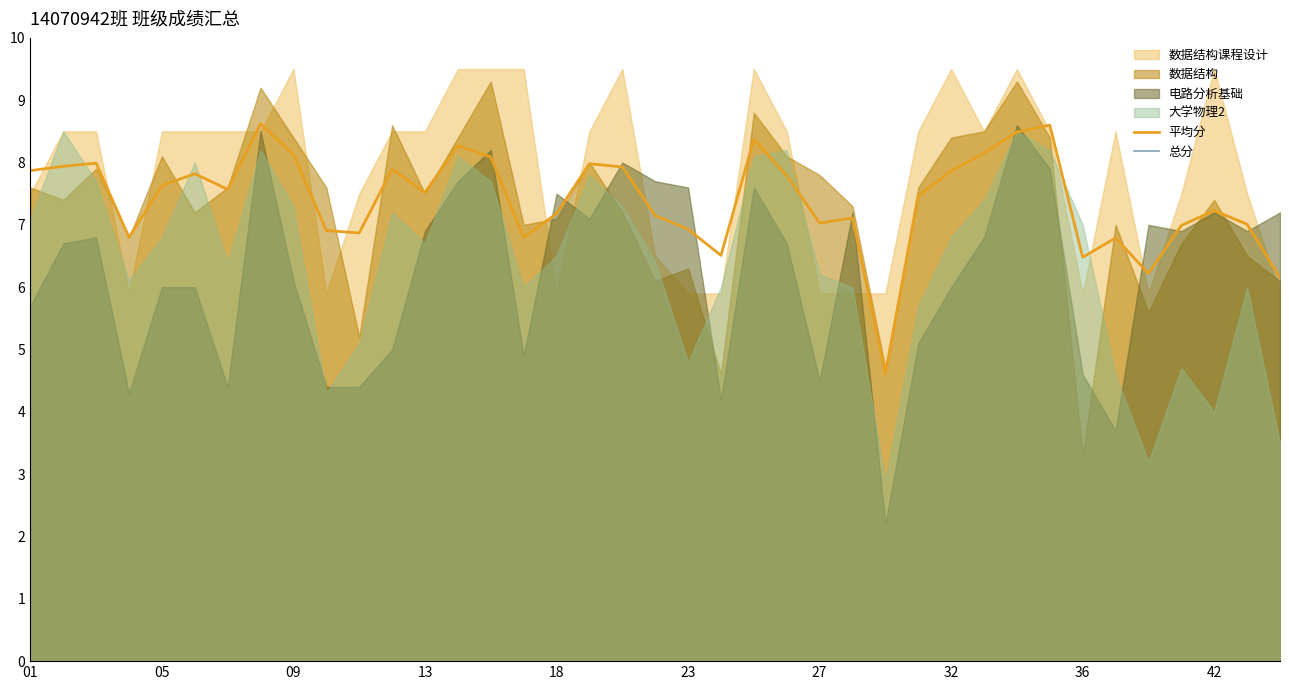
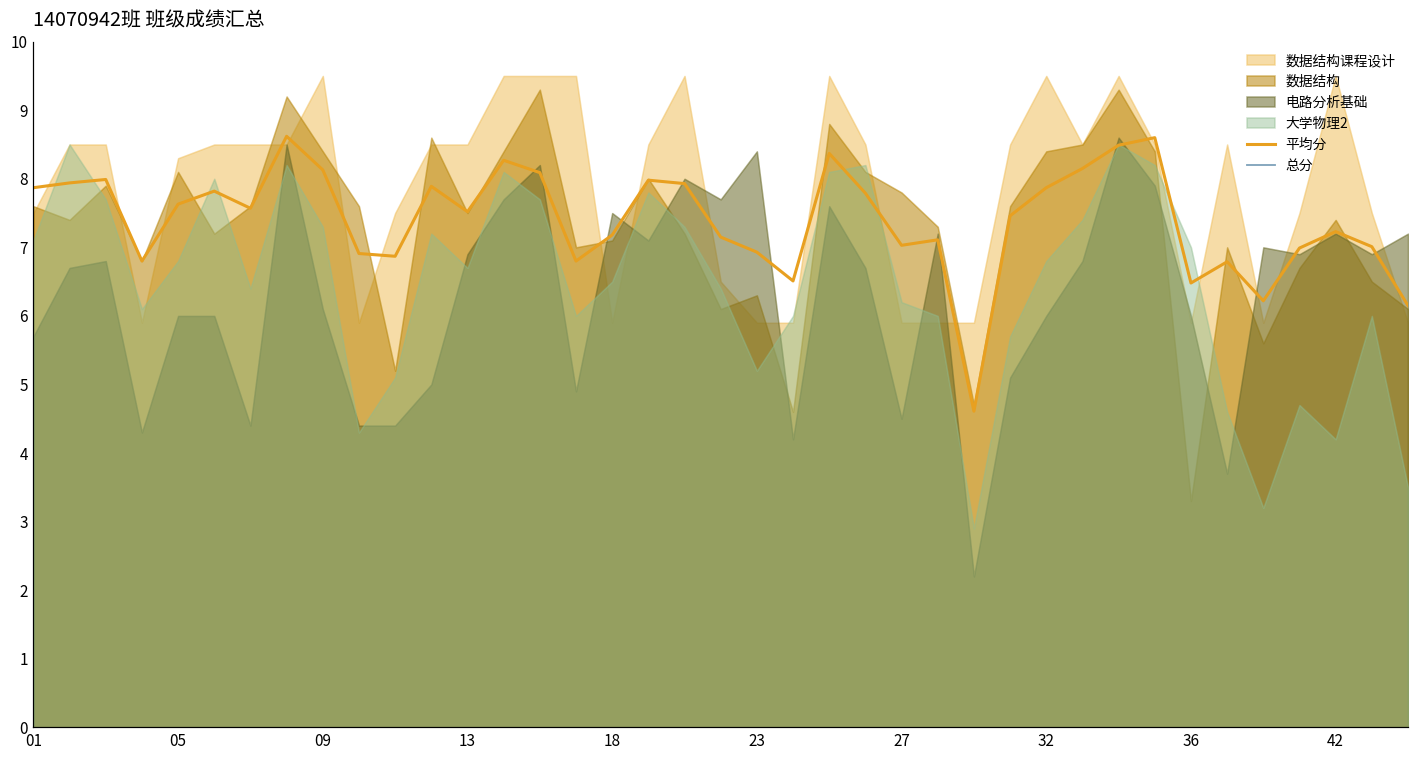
数据结构课程设计, 05: 8.5 -> 8.3
电路分析基础, 23: 7.6 -> 8.4
大学物理2, 23: 4.8 -> 5.2
电路分析基础, 36: 4.6 -> 6.0
大学物理2, 42: 4.0 -> 4.2
